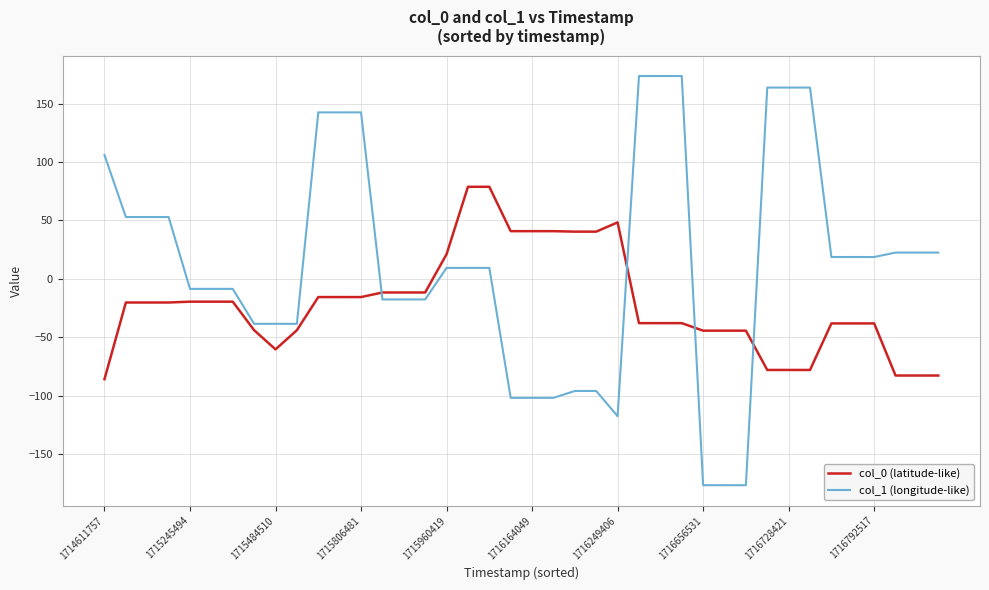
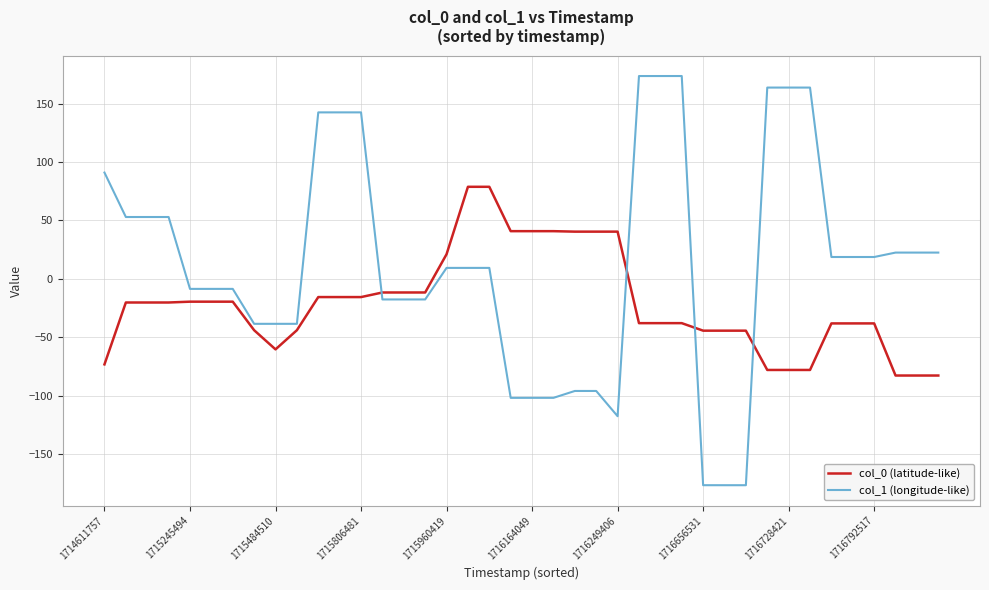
col_0 (latitude-like), 1714611757: -86 -> -73
col_1 (longitude-like), 1714611757: 106 -> 91
col_0 (latitude-like), 1716249406: 48 -> 40
